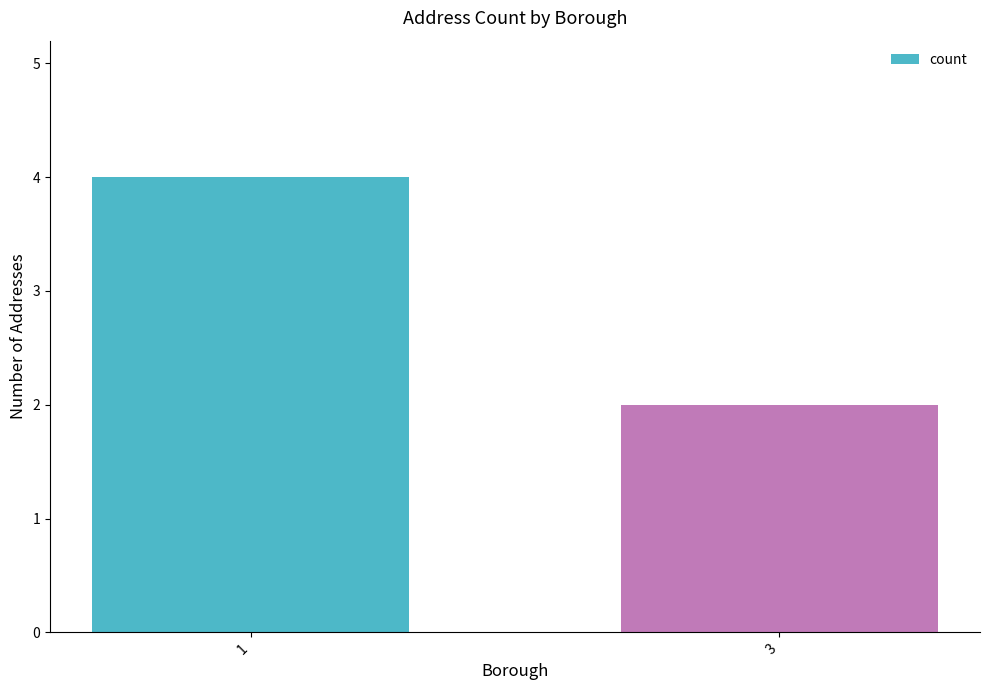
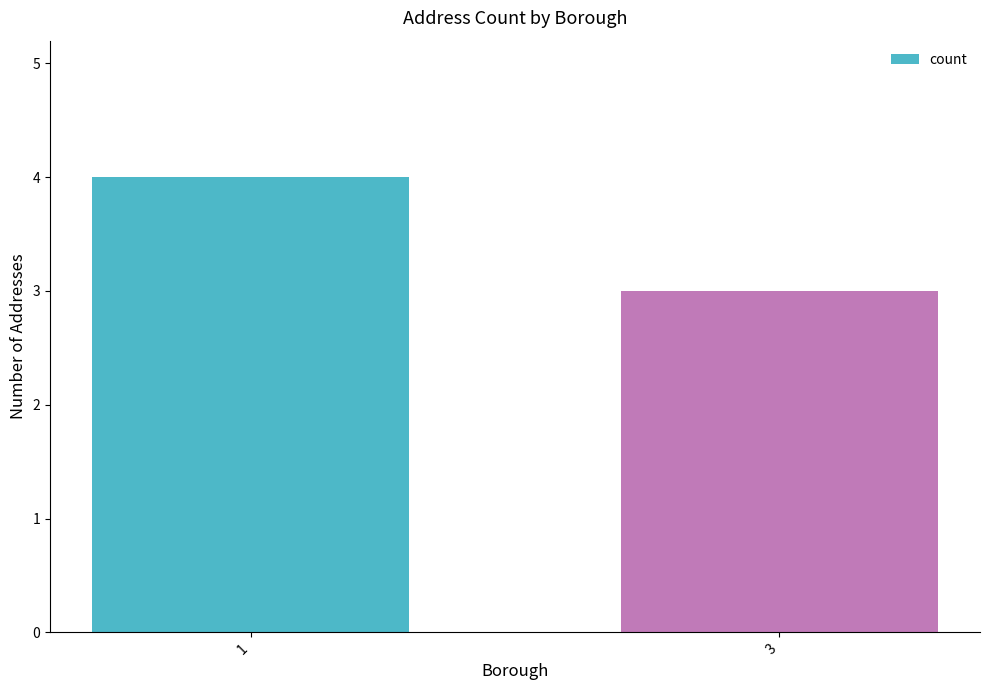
3: 2 -> 3
